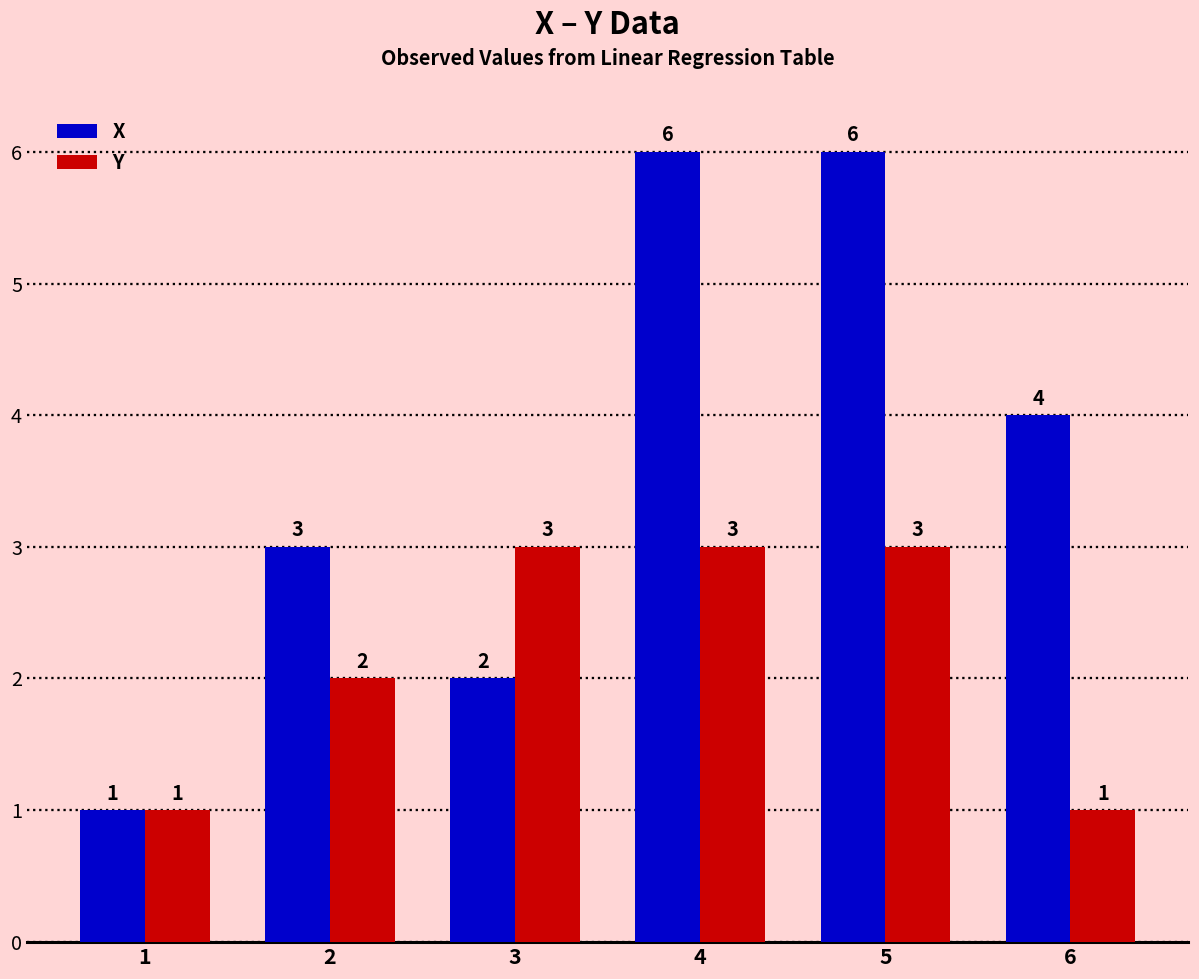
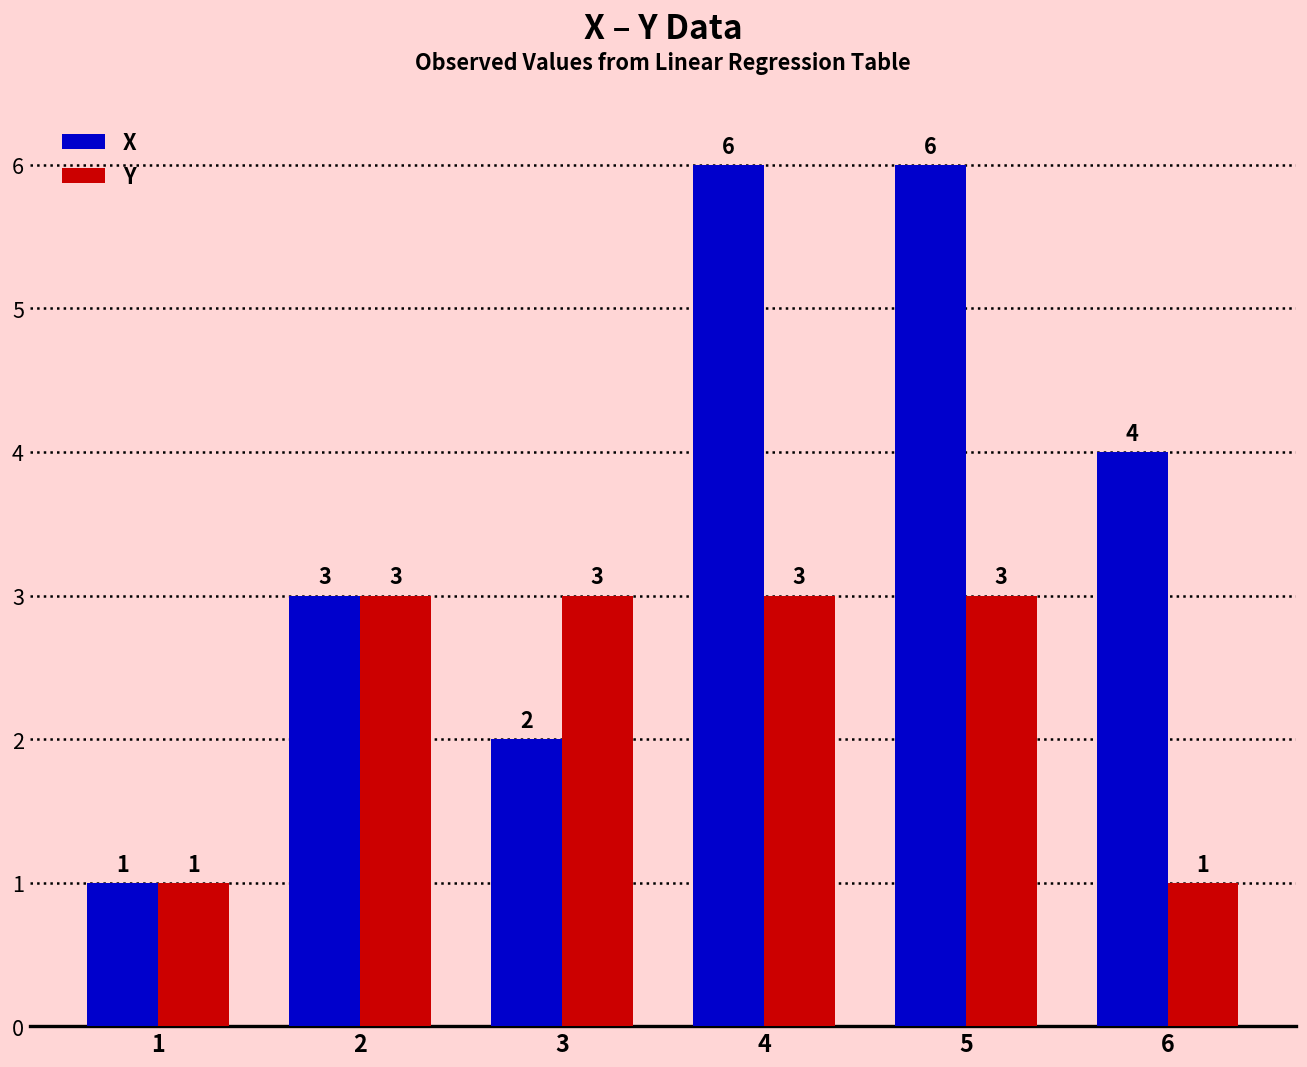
Y, 2: 2 -> 3
